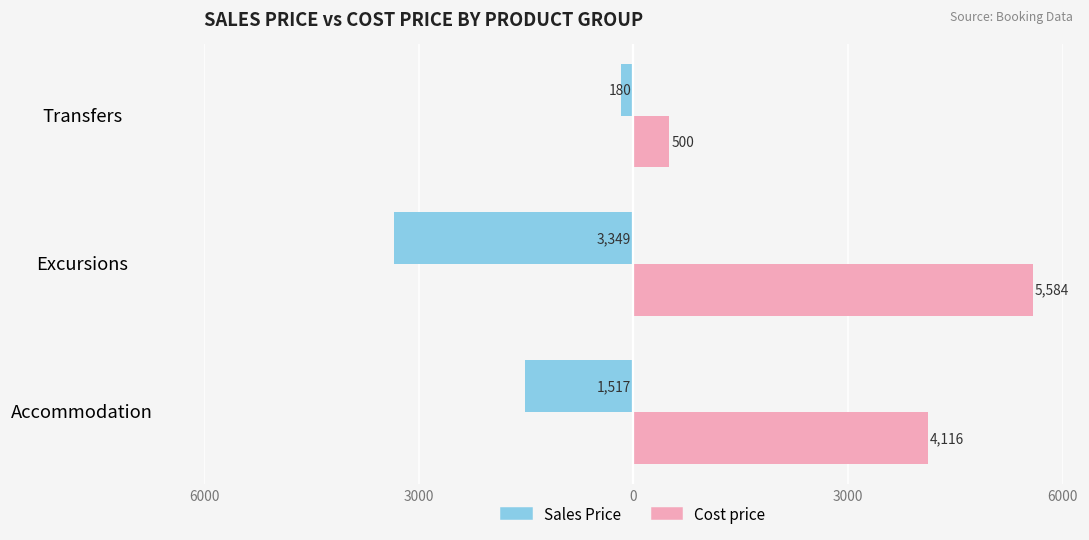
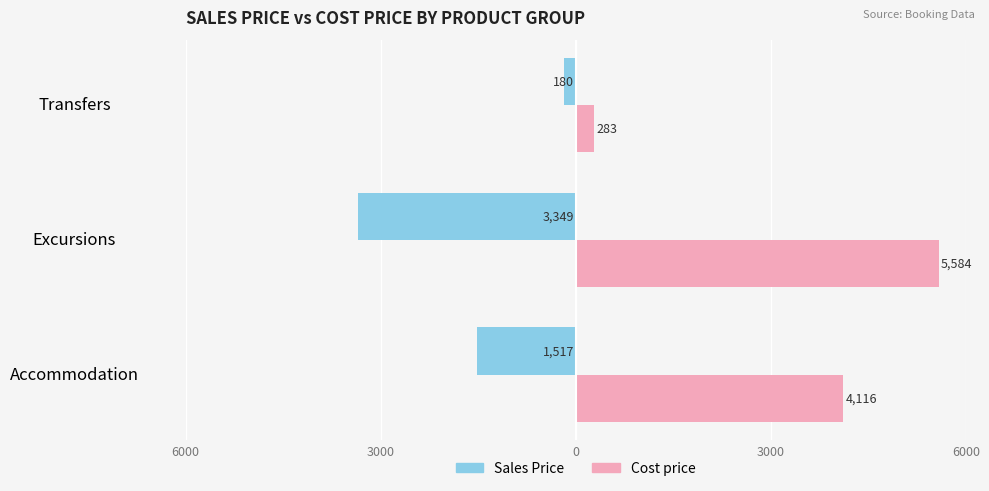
Cost price, Transfers: 500 -> 283
